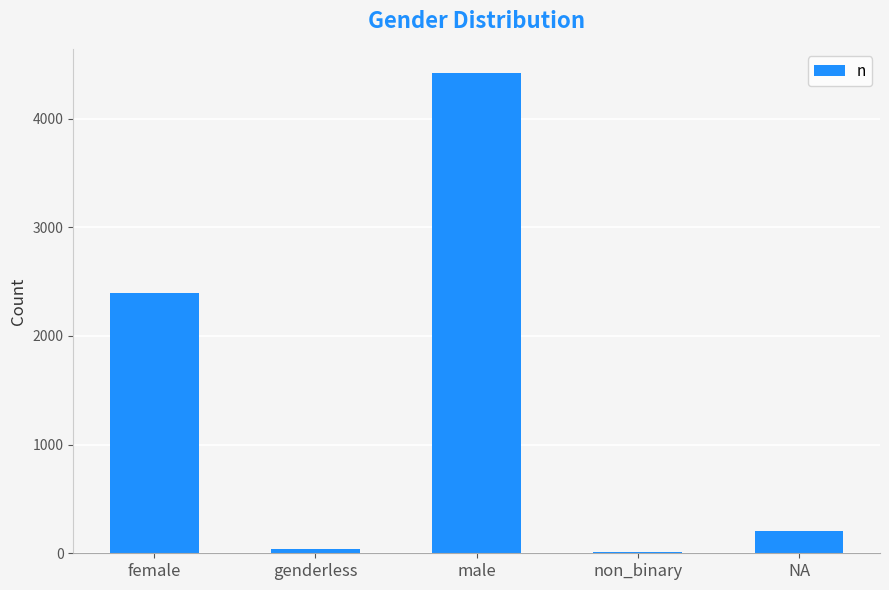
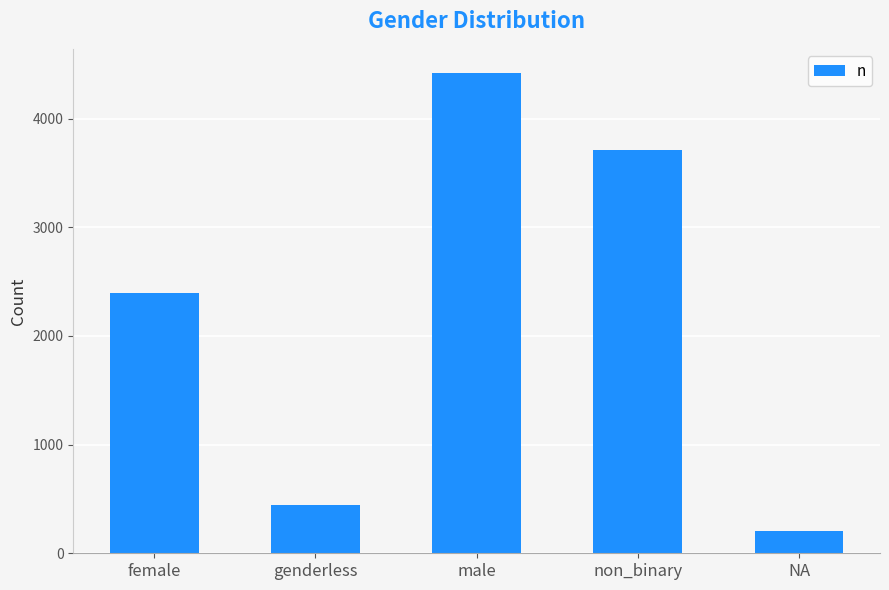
genderless: 40 -> 450
non_binary: 20 -> 3720
